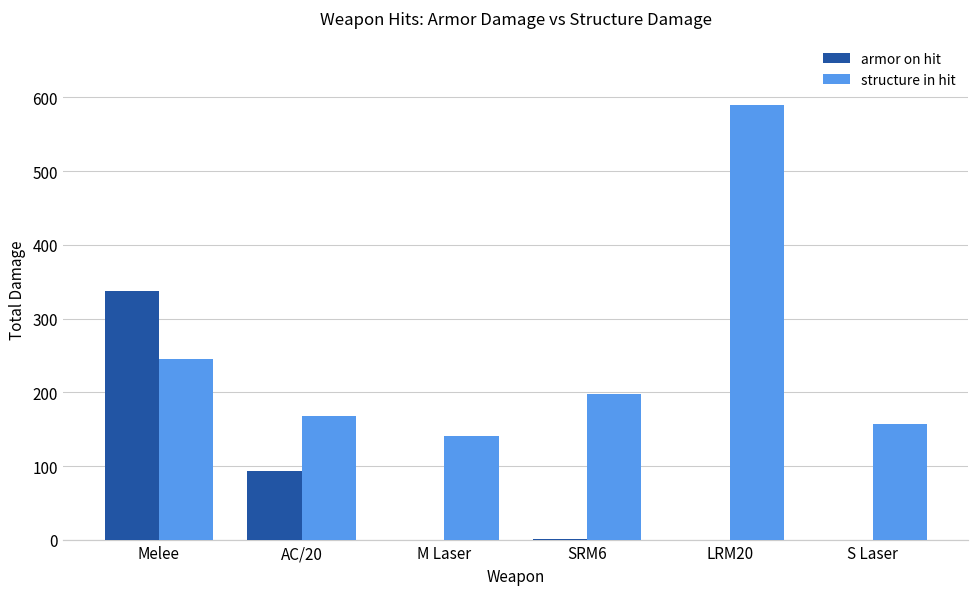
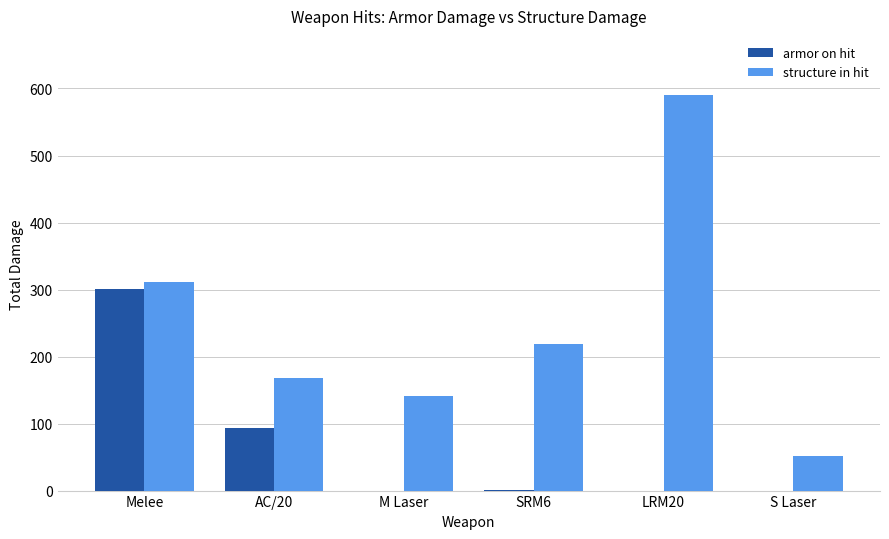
armor on hit, Melee: 340 -> 300
structure in hit, Melee: 250 -> 310
structure in hit, SRM6: 200 -> 220
structure in hit, S Laser: 160 -> 50
